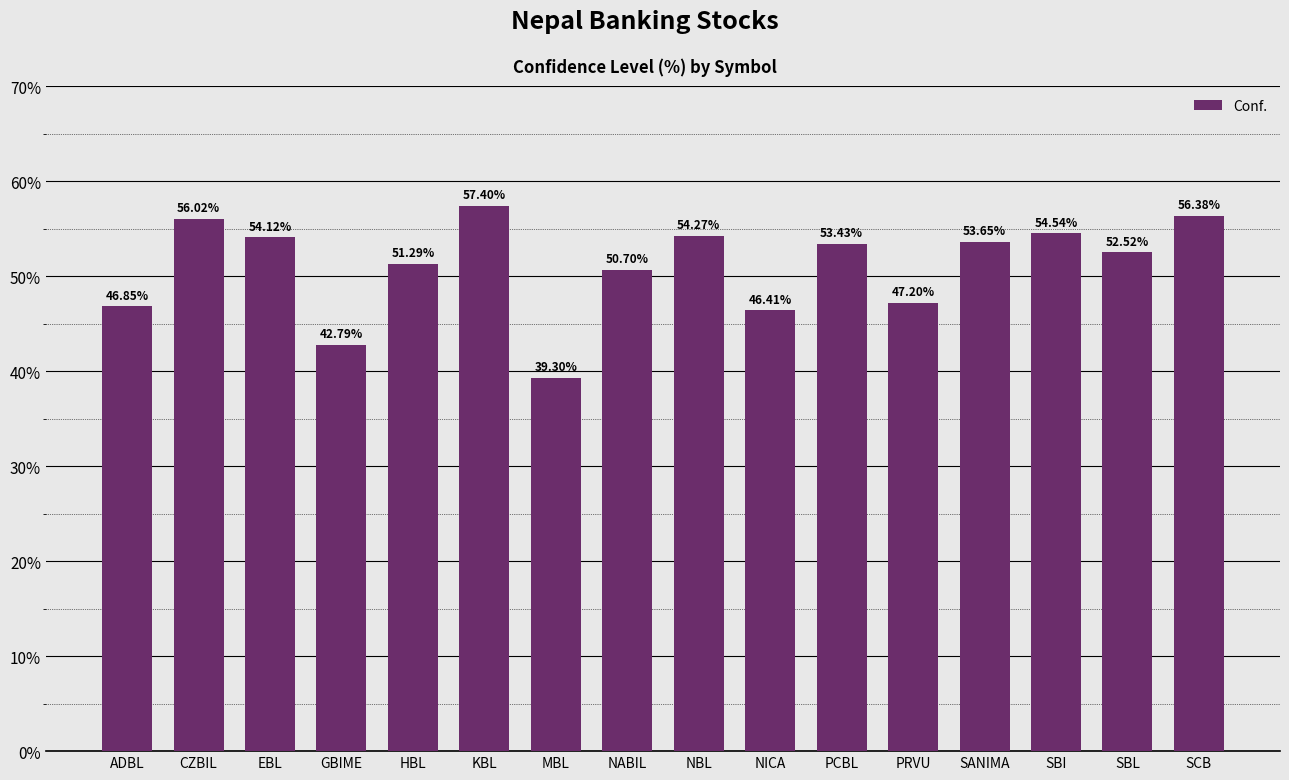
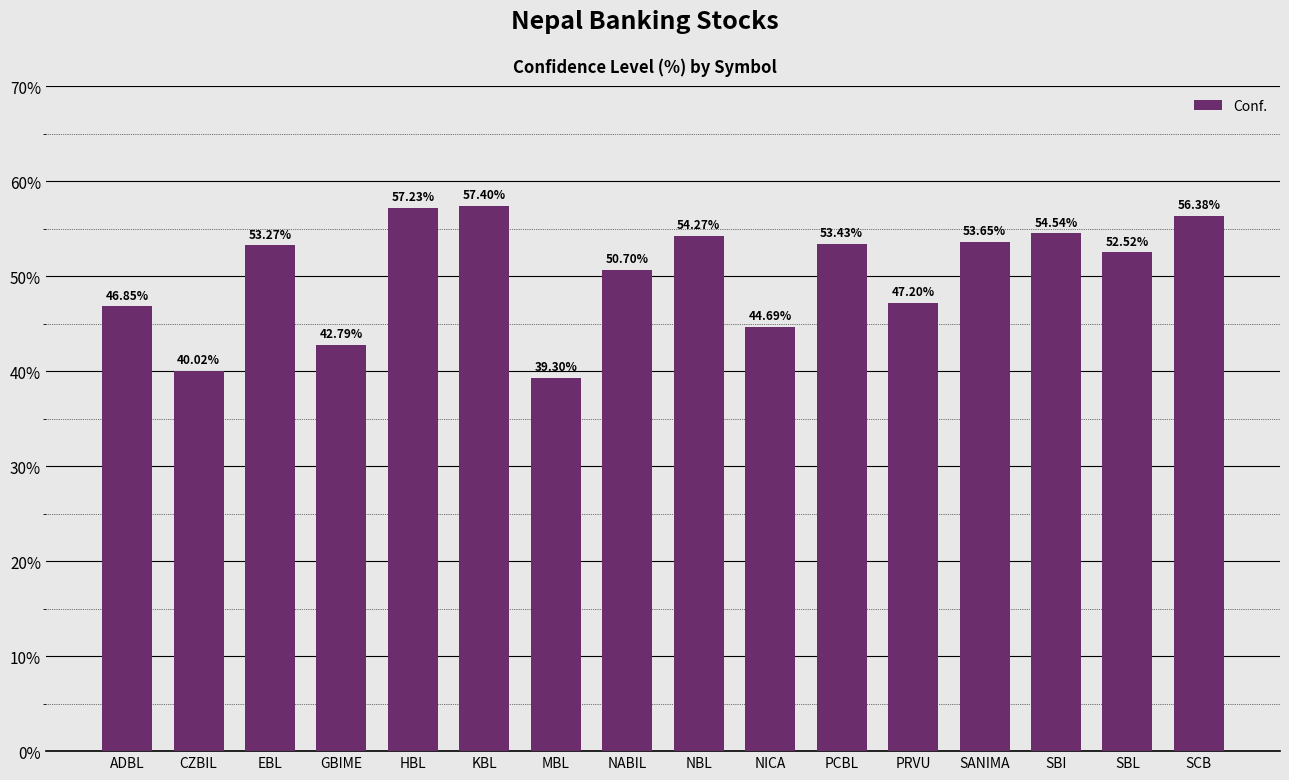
CZBIL: 56.02% -> 40.02%
EBL: 54.12% -> 53.27%
HBL: 51.29% -> 57.23%
NICA: 46.41% -> 44.69%
